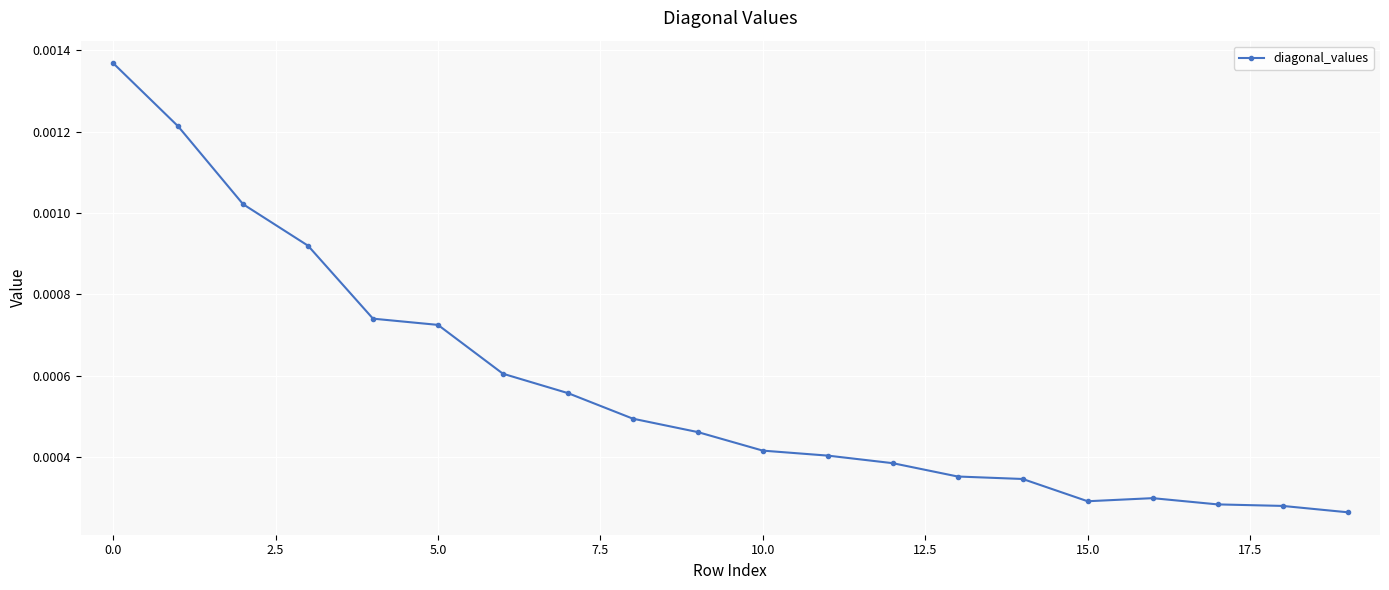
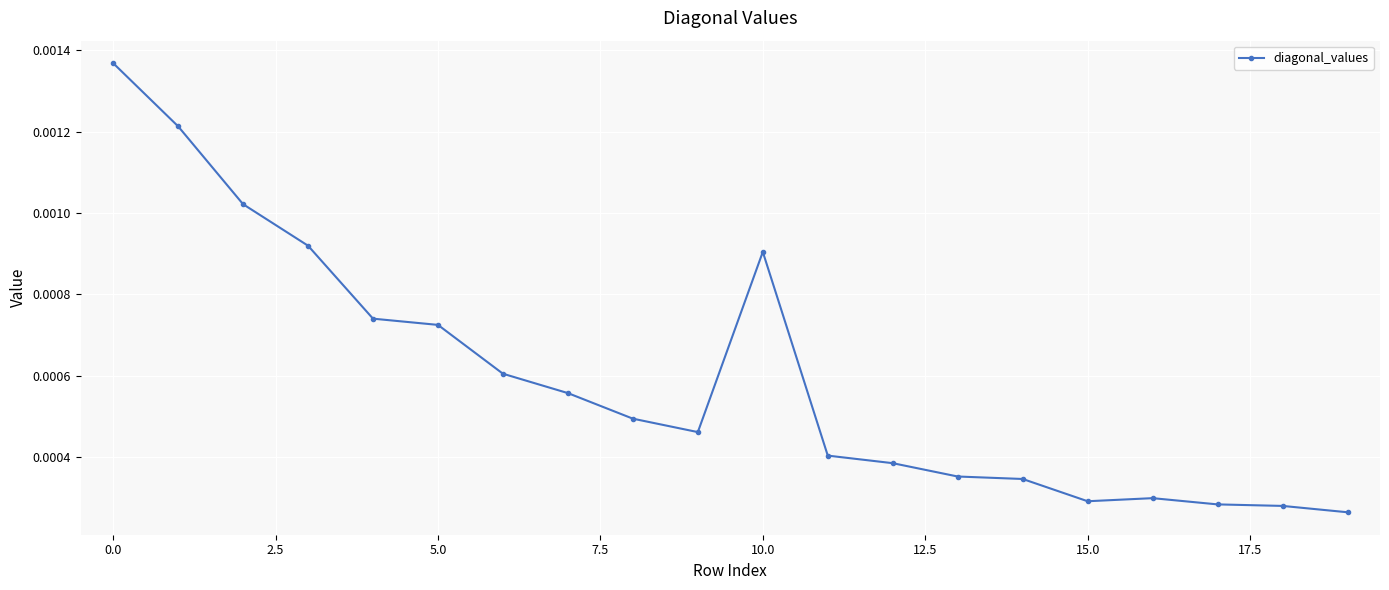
10.0: 0.00042 -> 0.00090
